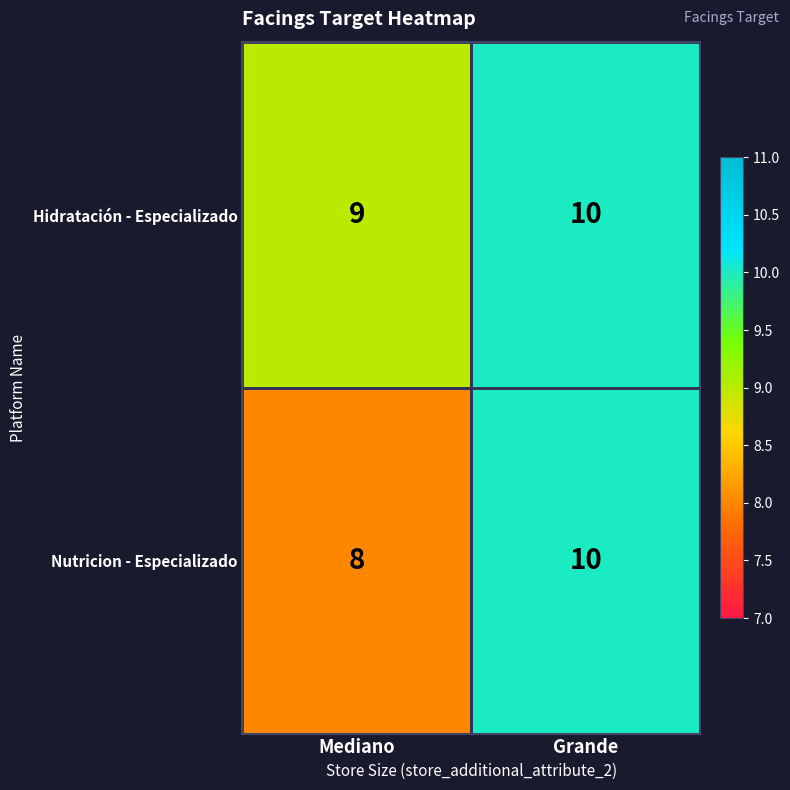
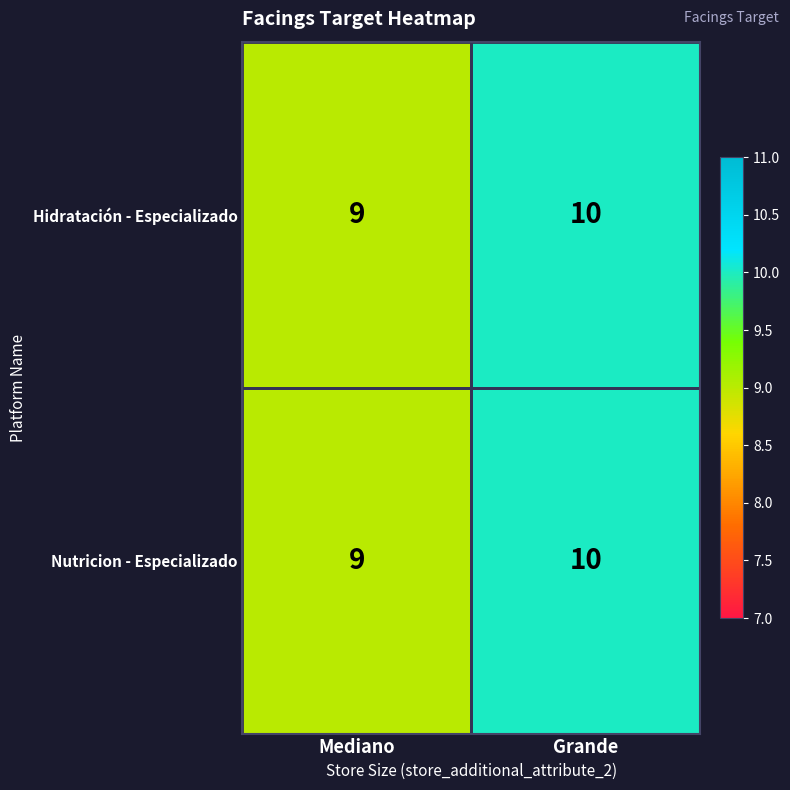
Nutricion - Especializado, Mediano: 8 -> 9
